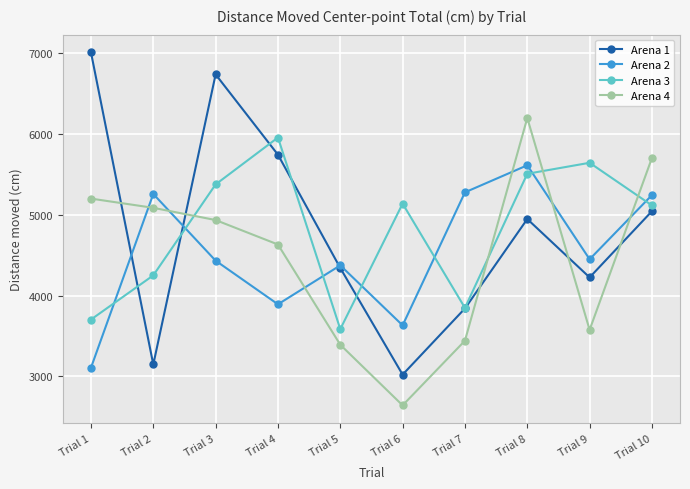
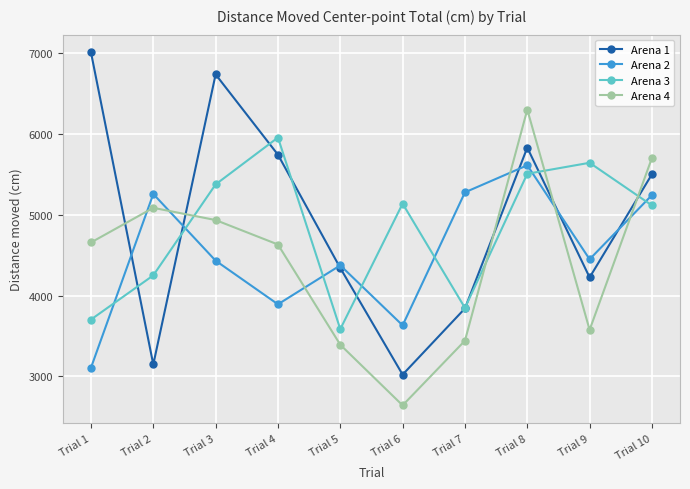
Arena 4, Trial 1: 5200 -> 4700
Arena 1, Trial 8: 4900 -> 5800
Arena 4, Trial 8: 6200 -> 6300
Arena 1, Trial 10: 5000 -> 5500
